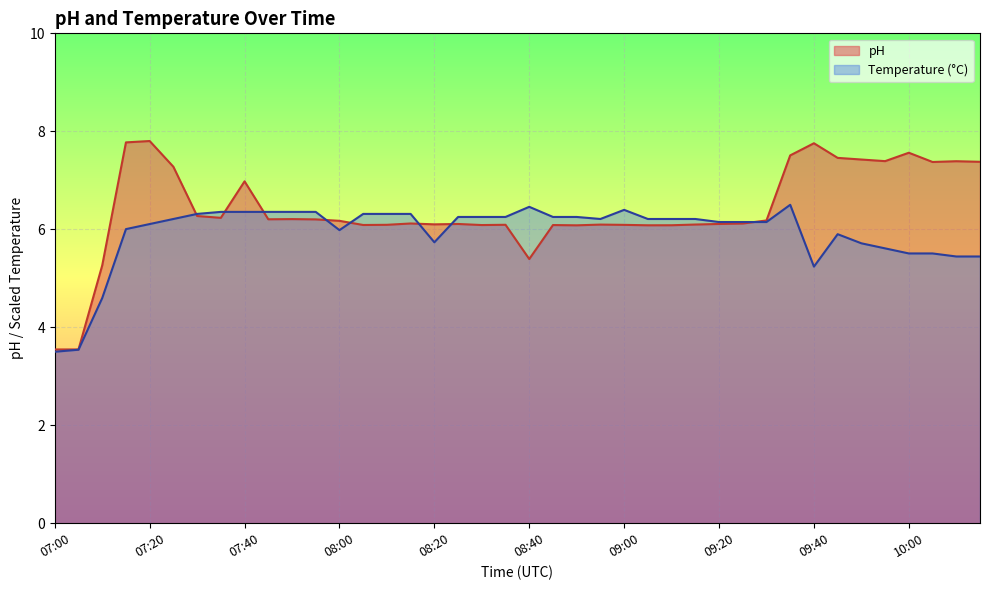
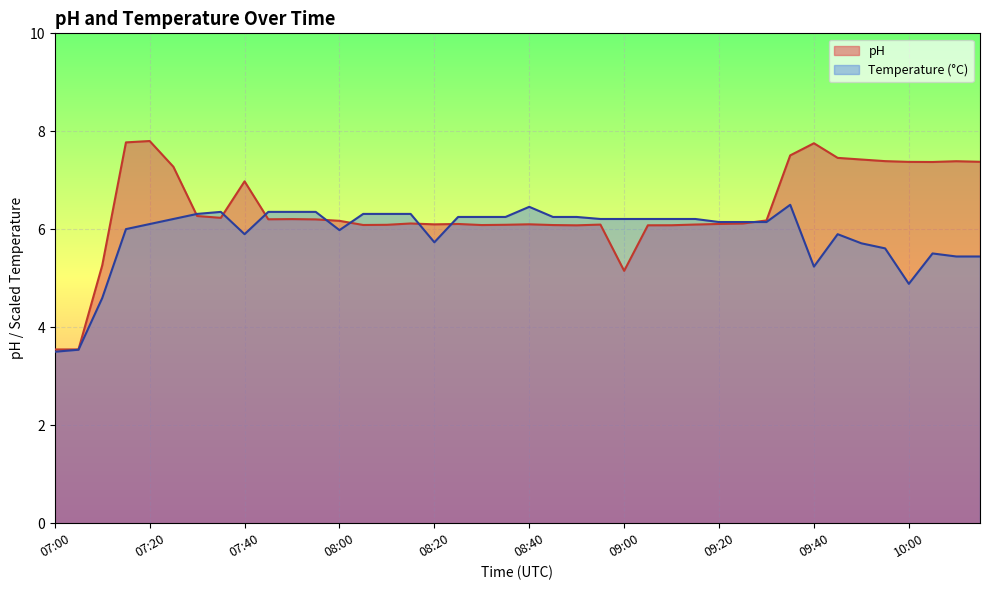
Temperature (°C), 07:40: 6.4 -> 5.9
pH, 08:40: 5.4 -> 6.1
pH, 09:00: 6.1 -> 5.2
Temperature (°C), 09:00: 6.4 -> 6.2
pH, 10:00: 7.6 -> 7.4
Temperature (°C), 10:00: 5.5 -> 4.9
